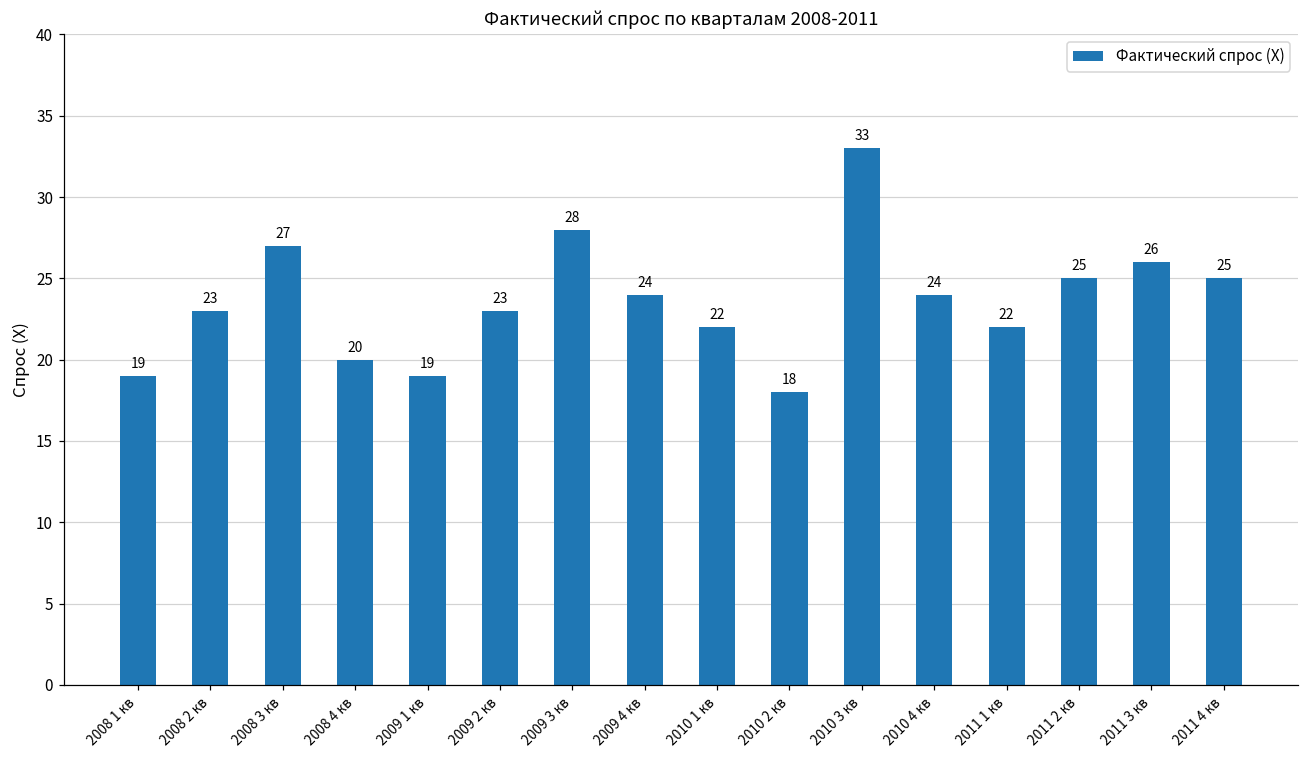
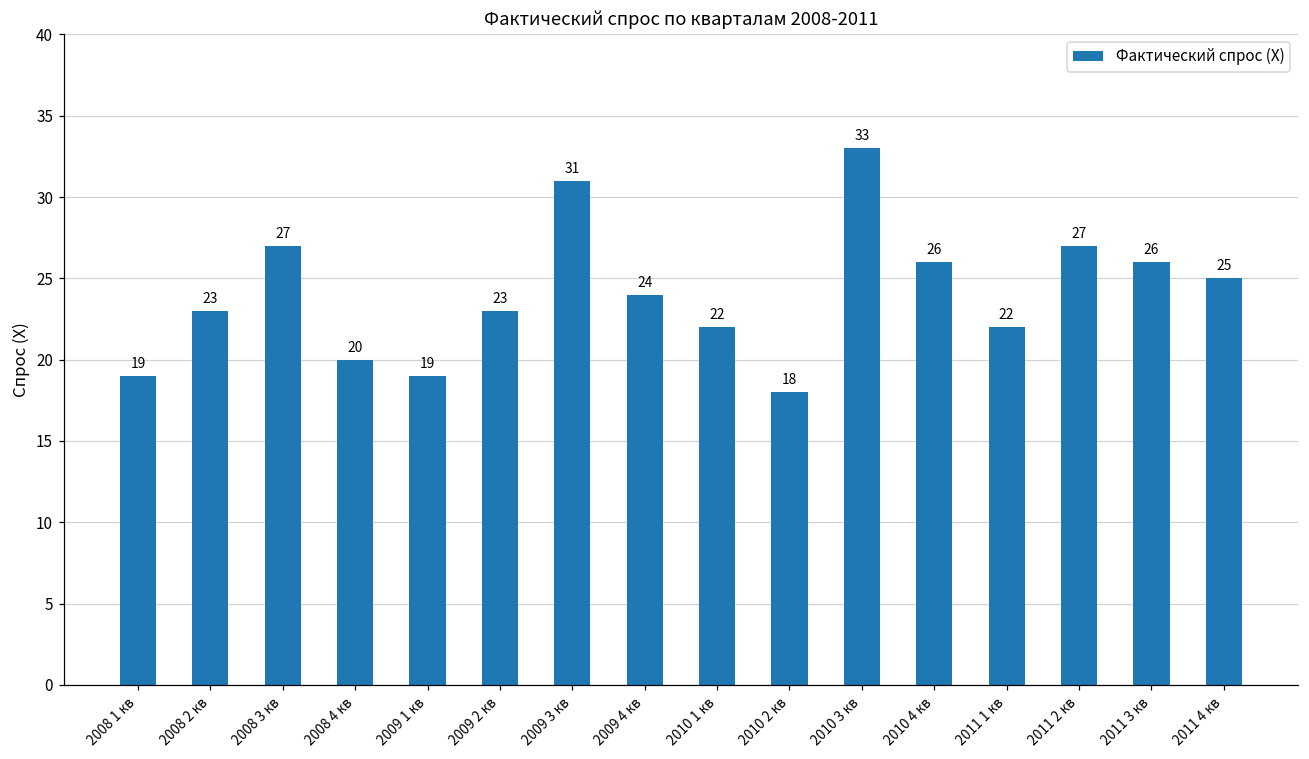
2009 3 кв: 28 -> 31
2010 4 кв: 24 -> 26
2011 2 кв: 25 -> 27
